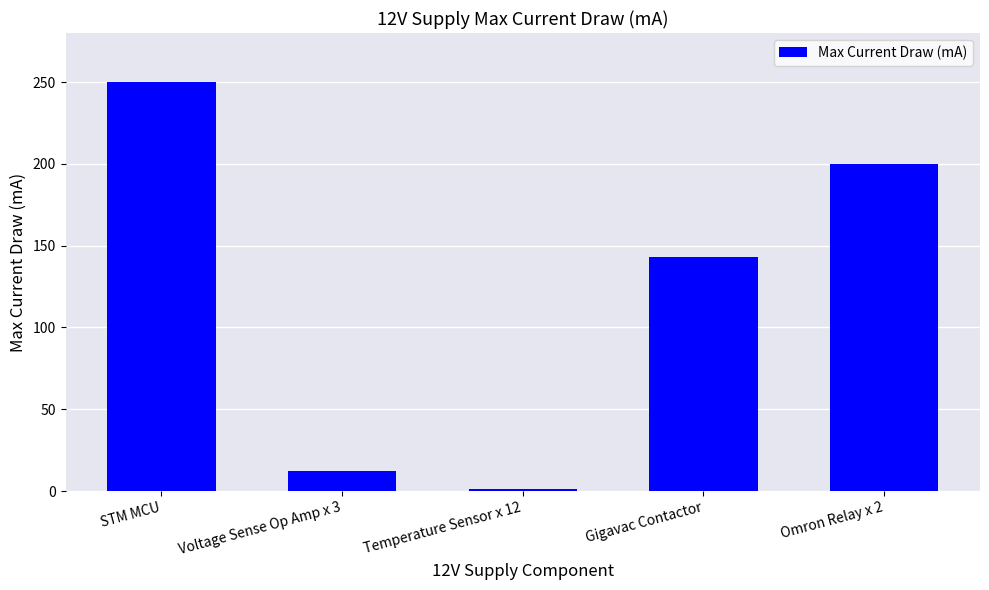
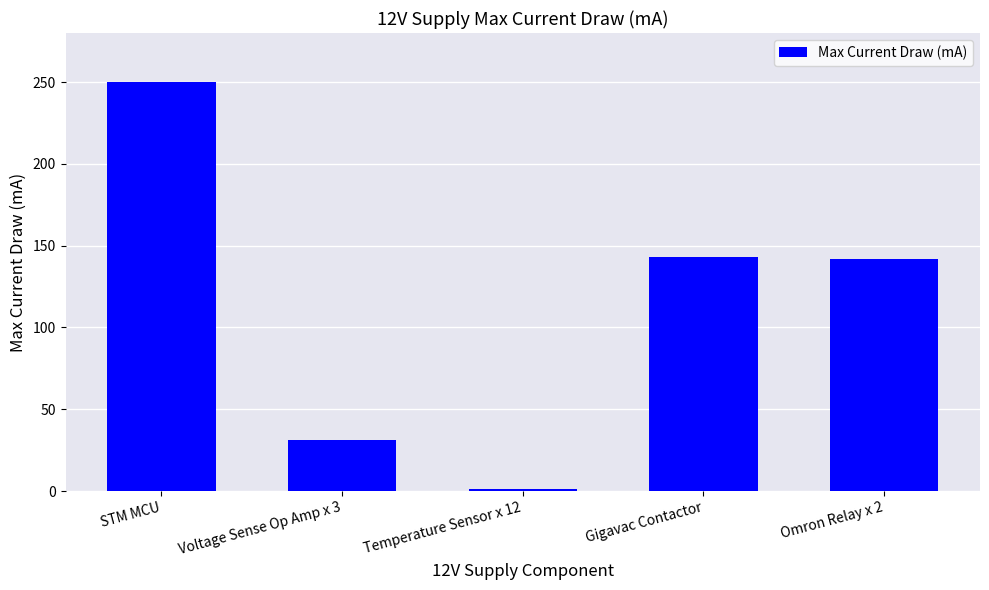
Voltage Sense Op Amp x 3: 12 -> 31
Omron Relay x 2: 200 -> 142
